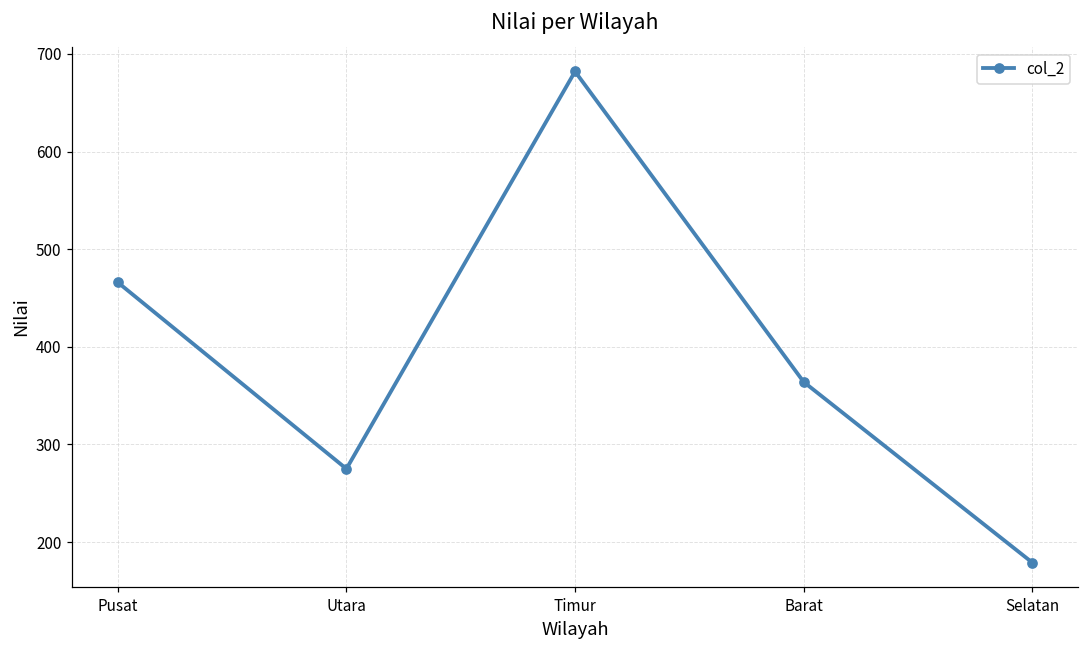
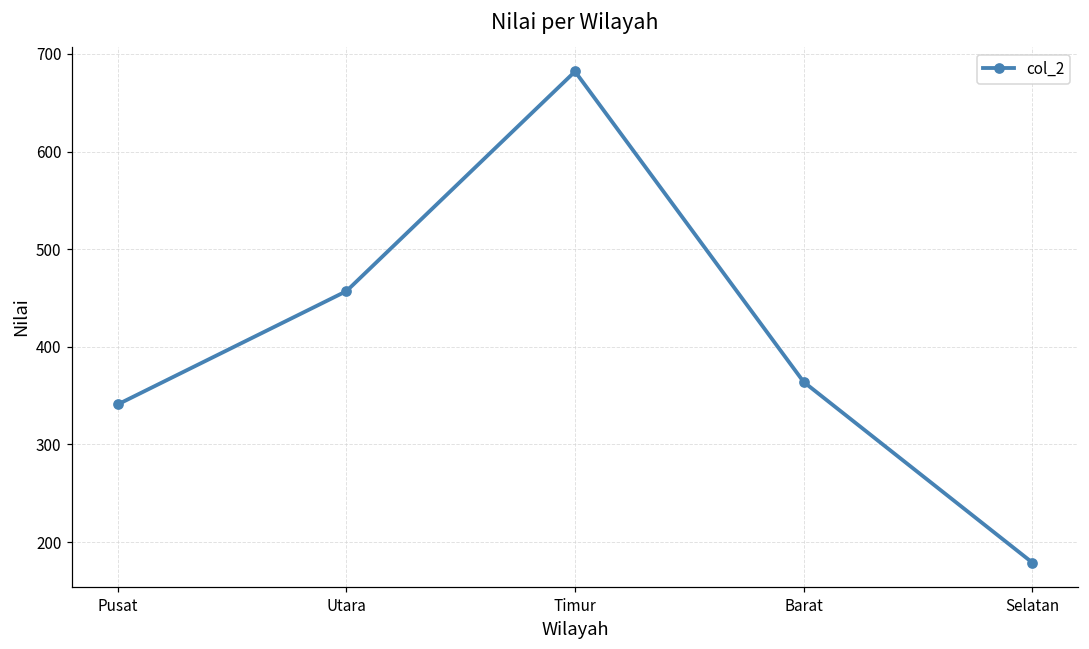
Pusat: 470 -> 340
Utara: 280 -> 460
